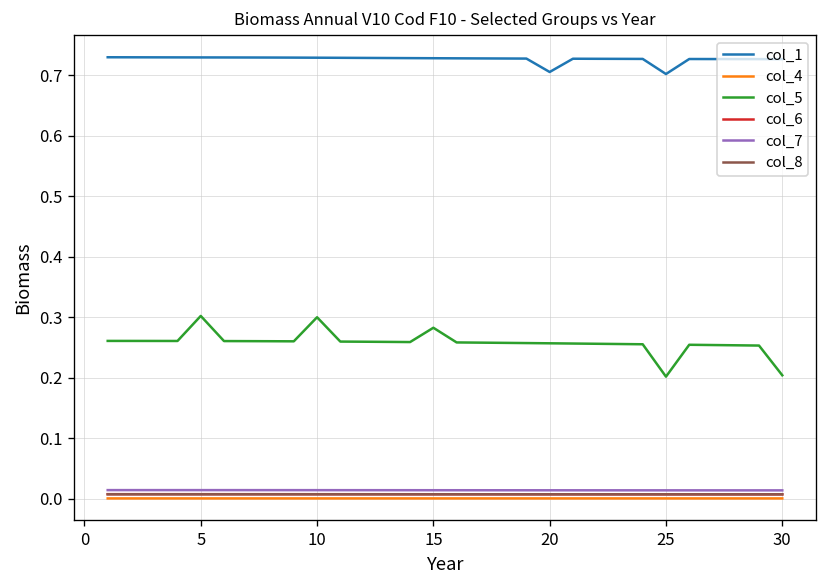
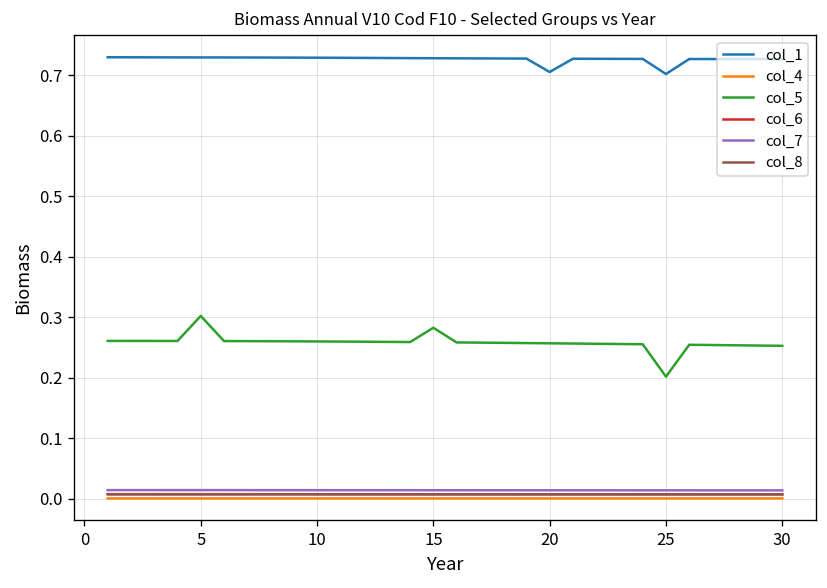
col_5, 10: 0.30 -> 0.26
col_5, 30: 0.20 -> 0.25
